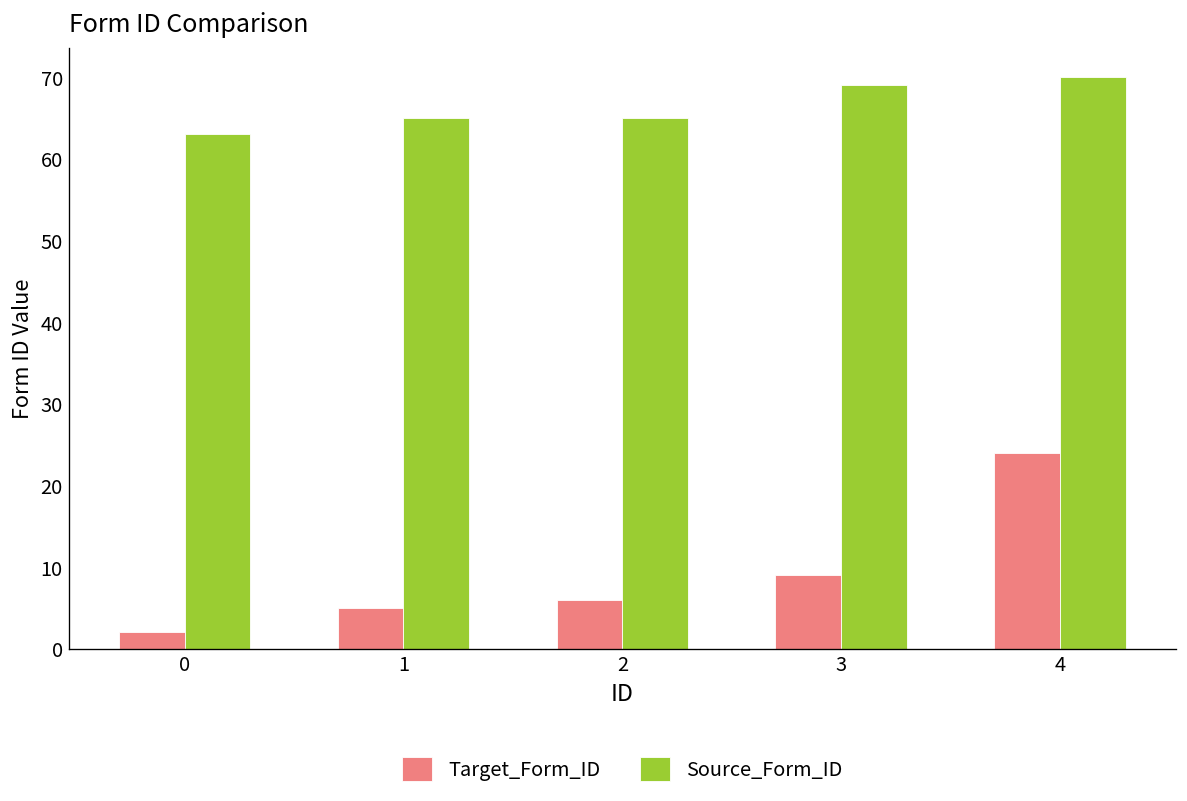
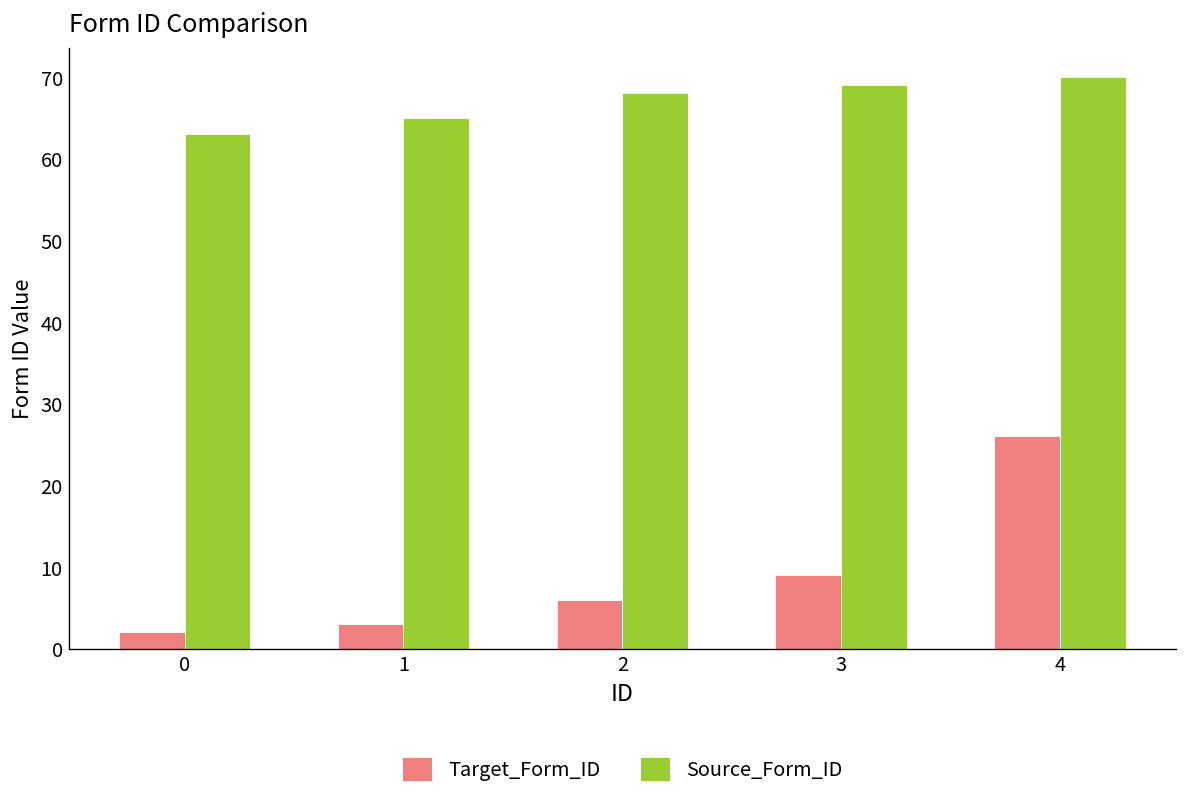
Target_Form_ID, 1: 5 -> 3
Source_Form_ID, 2: 65 -> 68
Target_Form_ID, 4: 24 -> 26
